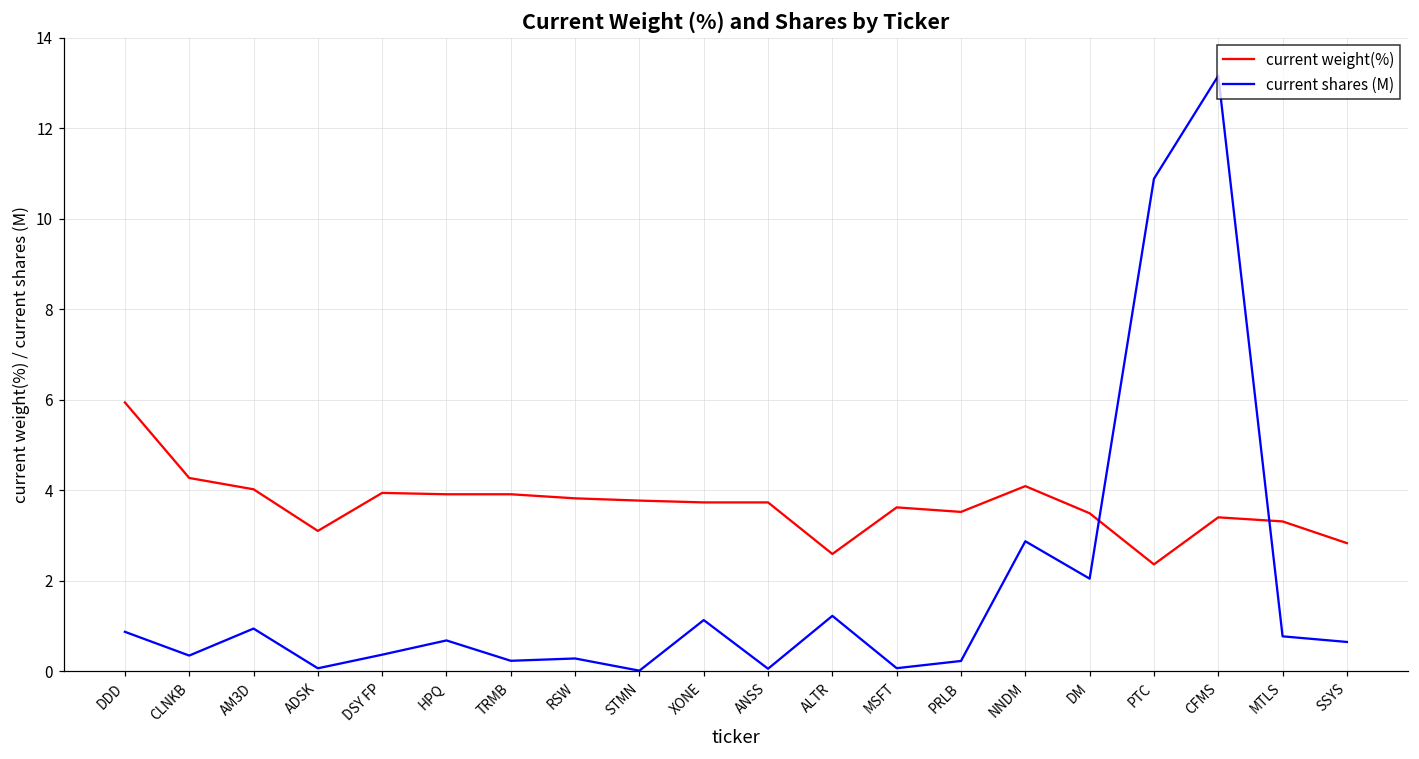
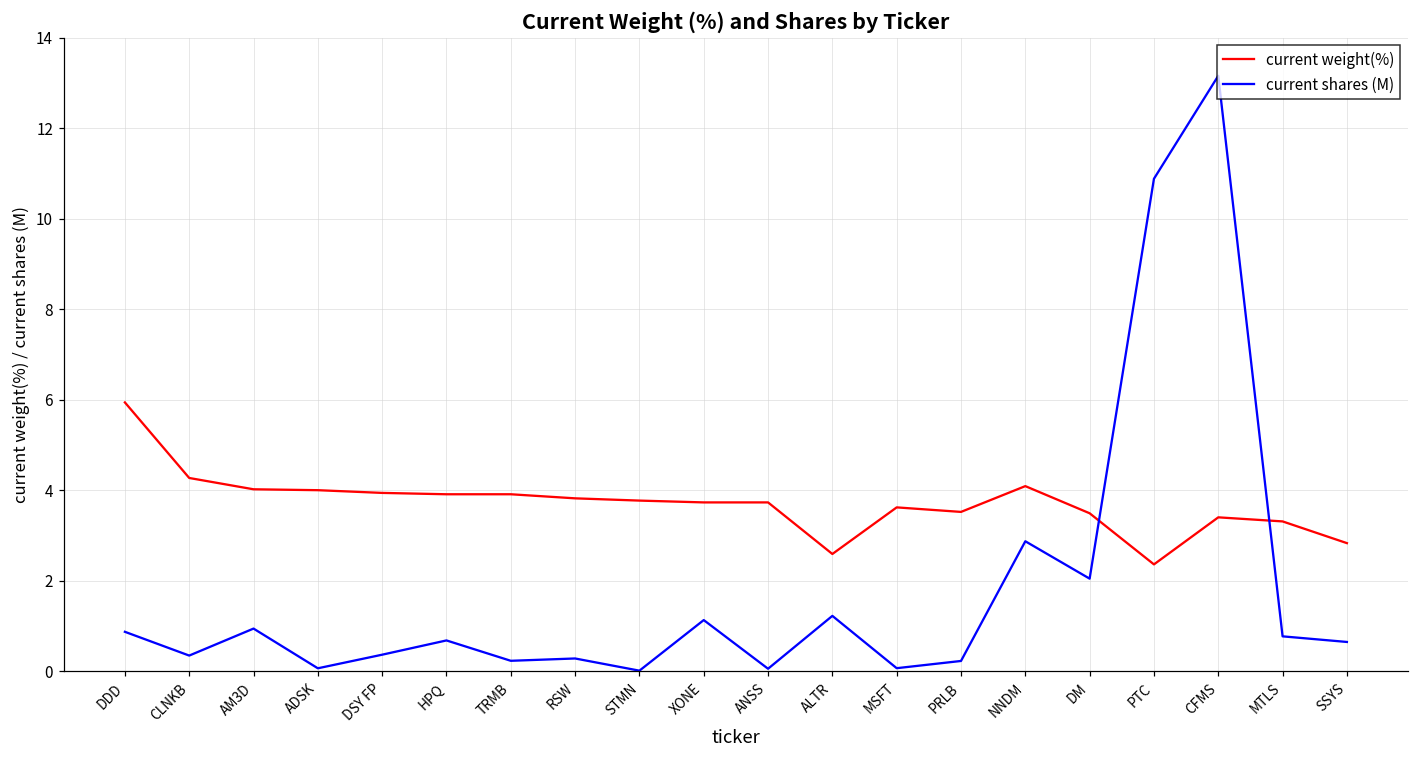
current weight(%), ADSK: 3.1 -> 4.0
